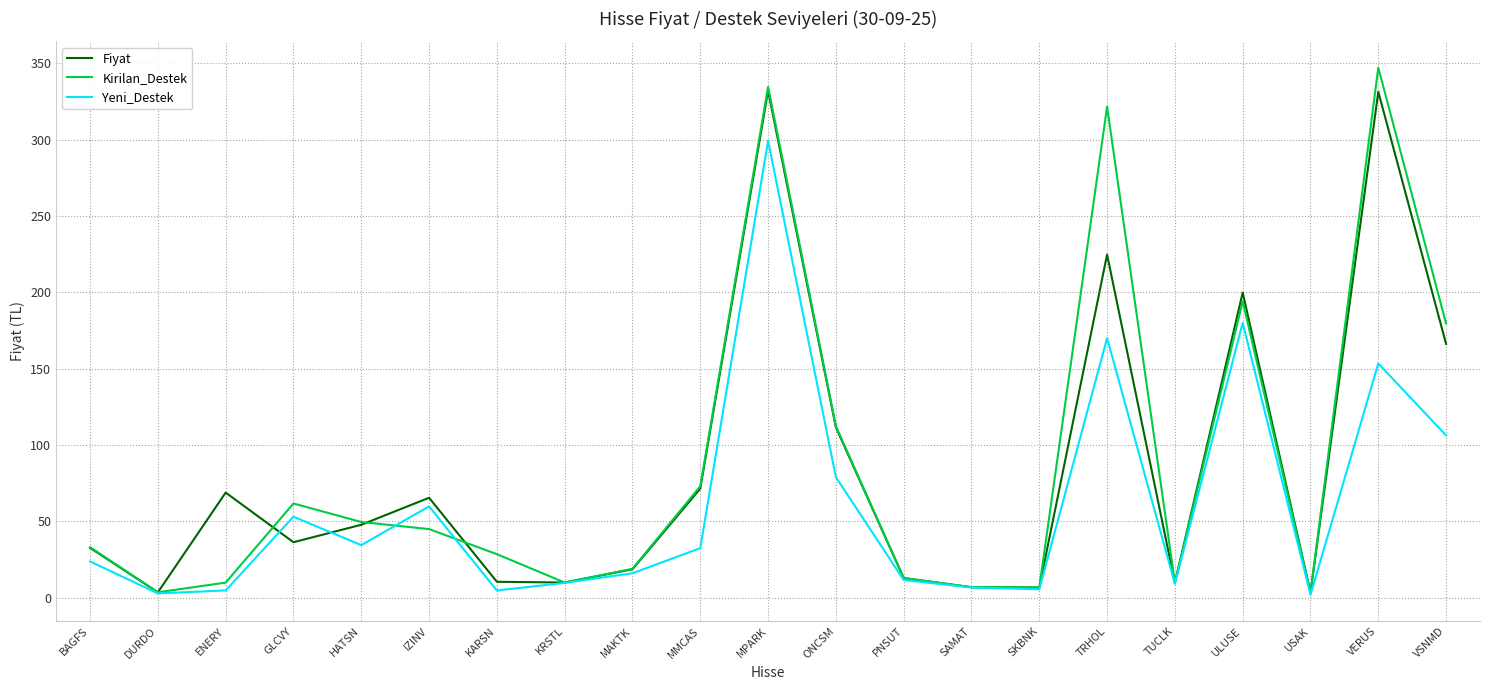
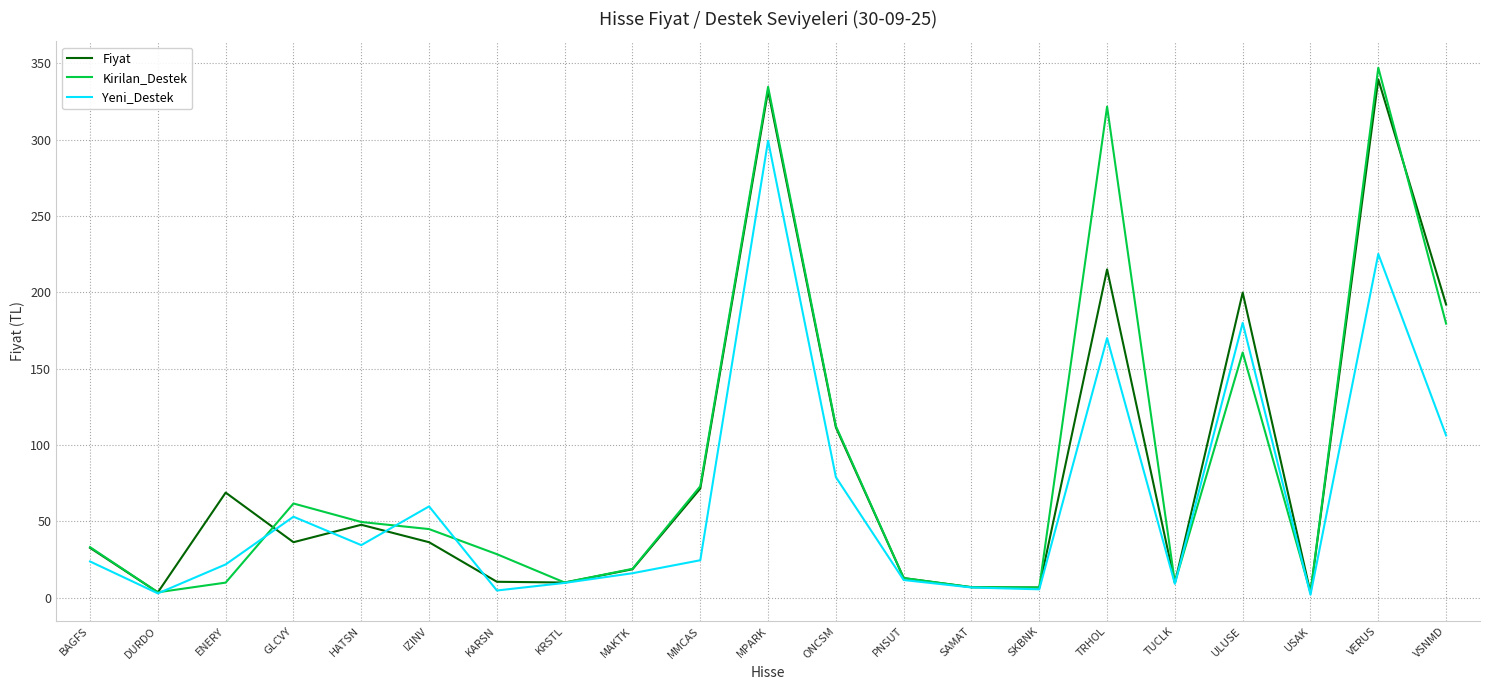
Yeni_Destek, ENERY: 5 -> 22
Fiyat, IZINV: 66 -> 36
Yeni_Destek, MMCAS: 33 -> 25
Fiyat, TRHOL: 225 -> 215
Kirilan_Destek, ULUSE: 194 -> 161
Fiyat, VERUS: 331 -> 339
Yeni_Destek, VERUS: 153 -> 225
Fiyat, VSNMD: 166 -> 192
